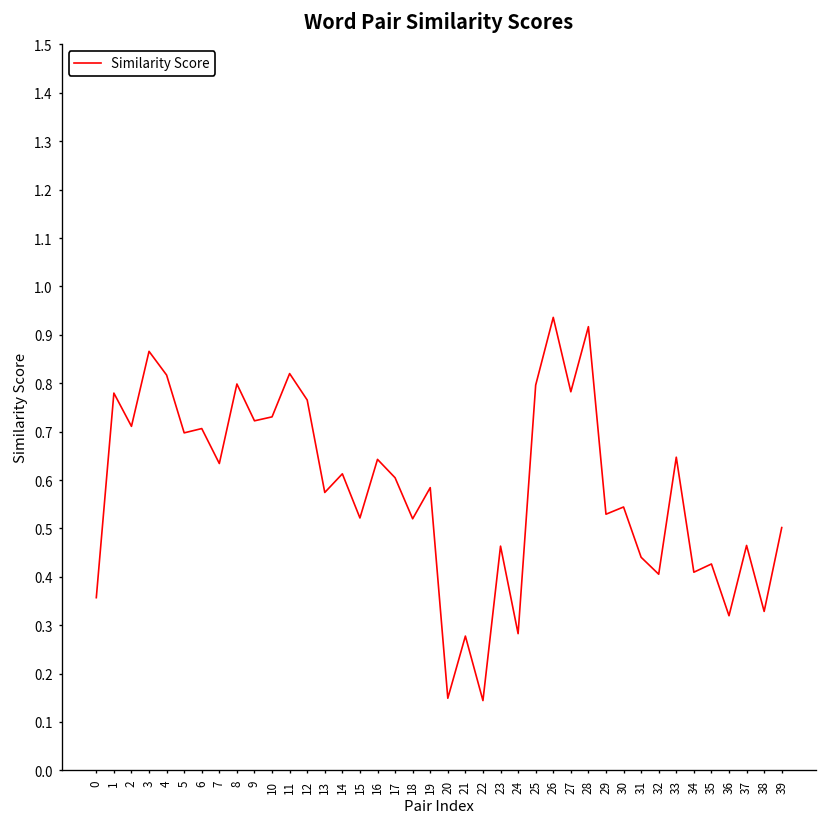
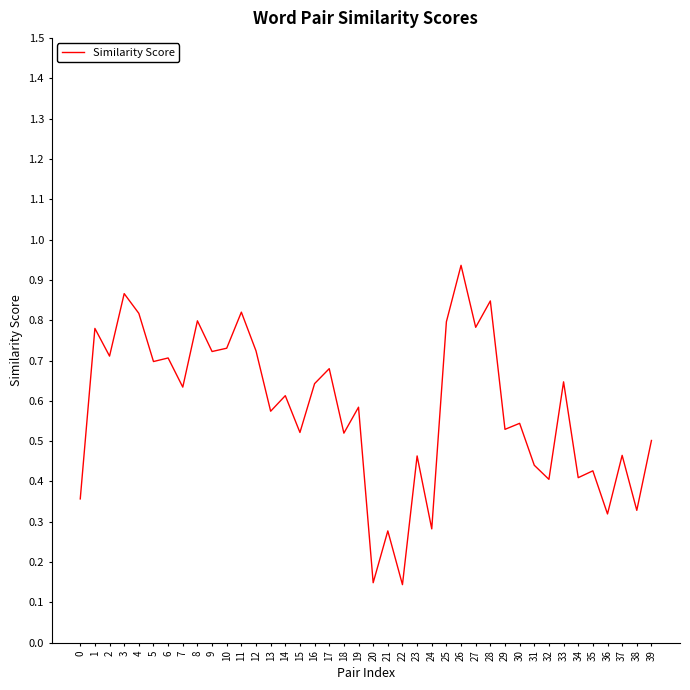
12: 0.77 -> 0.72
17: 0.60 -> 0.68
28: 0.92 -> 0.85
